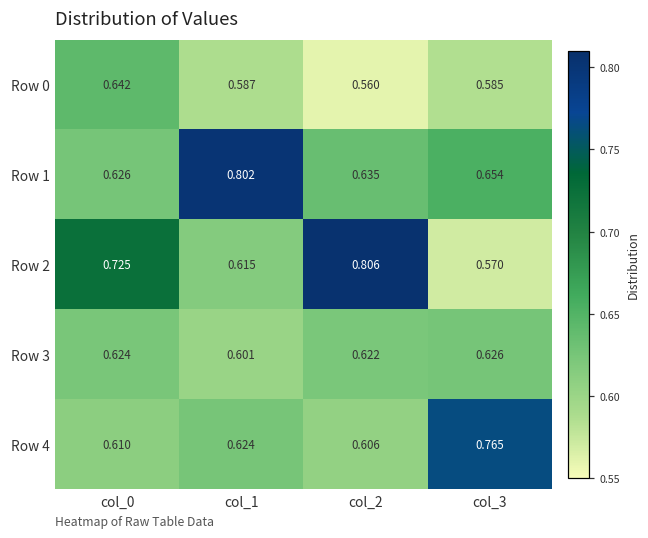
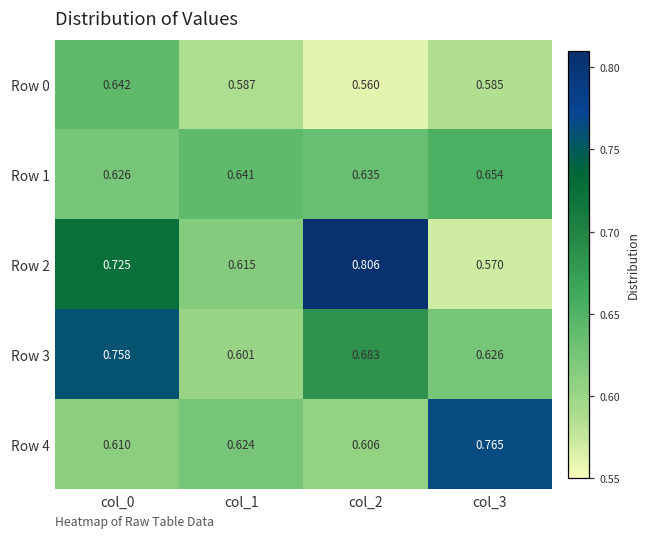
Row 1, col_1: 0.802 -> 0.641
Row 3, col_0: 0.624 -> 0.758
Row 3, col_2: 0.622 -> 0.683
